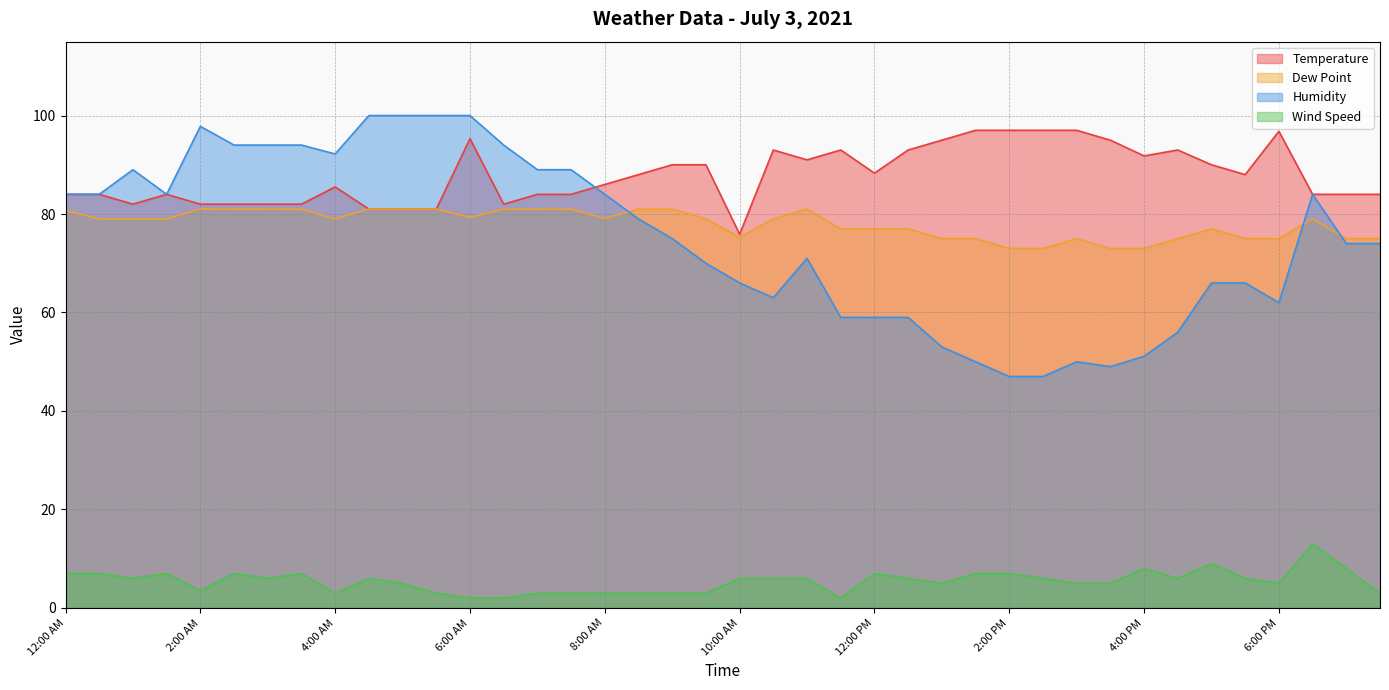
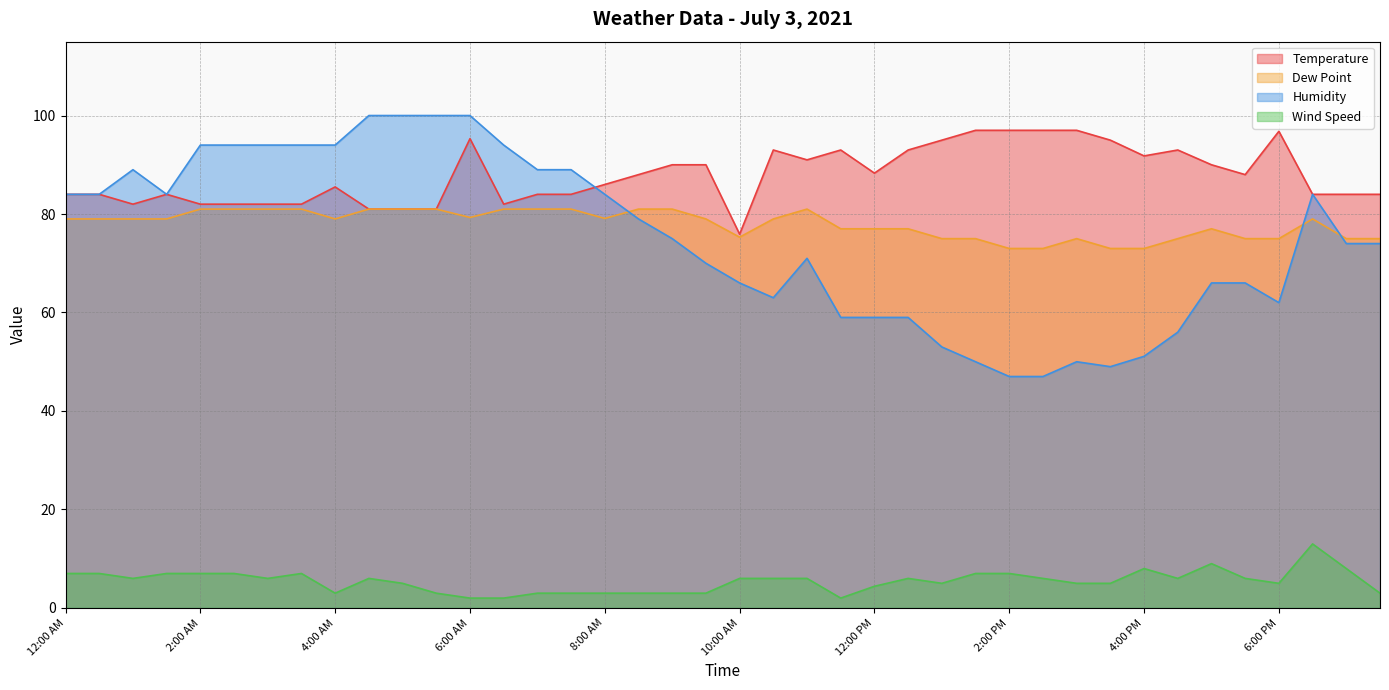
Dew Point, 12:00 AM: 81 -> 79
Humidity, 2:00 AM: 98 -> 94
Wind Speed, 2:00 AM: 4 -> 7
Humidity, 4:00 AM: 92 -> 94
Wind Speed, 12:00 PM: 7 -> 4
